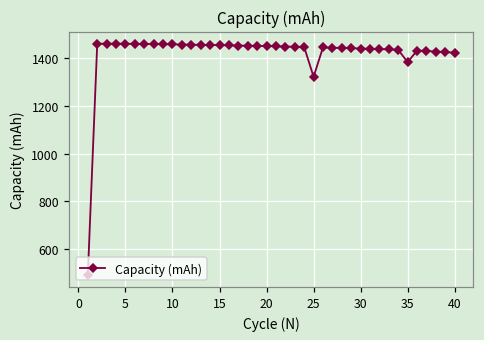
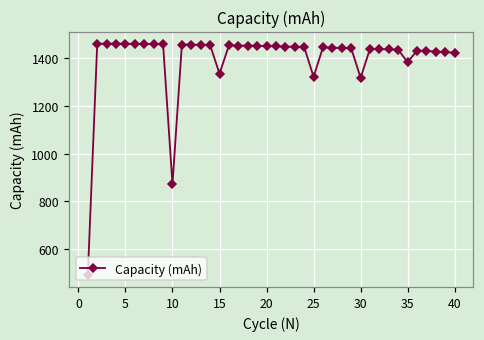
10: 1460 -> 870
15: 1450 -> 1330
30: 1440 -> 1320
